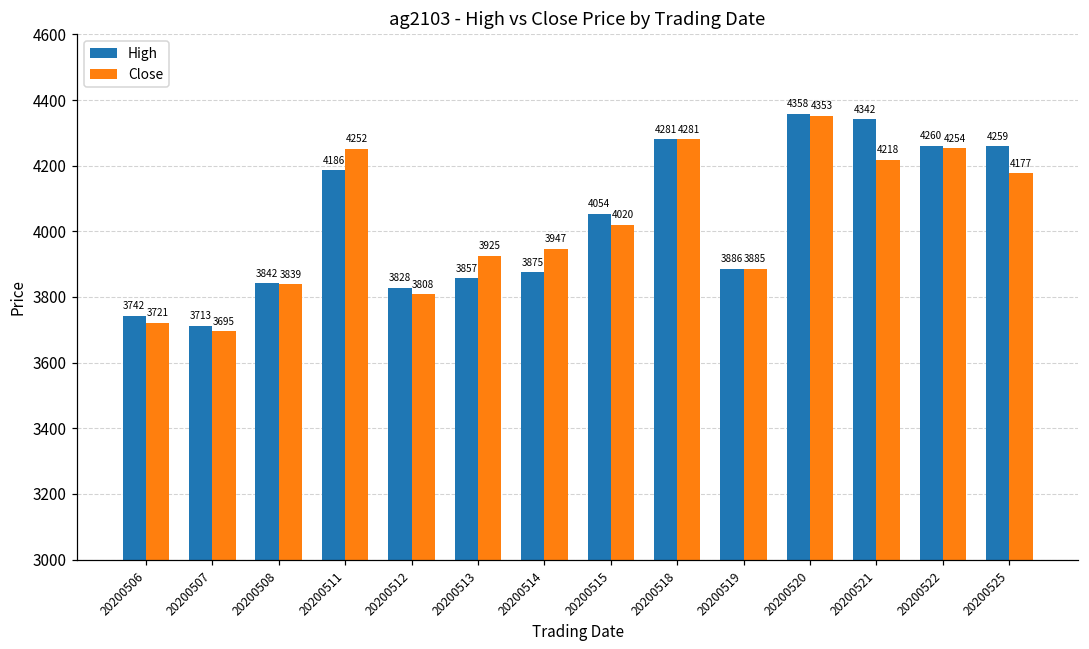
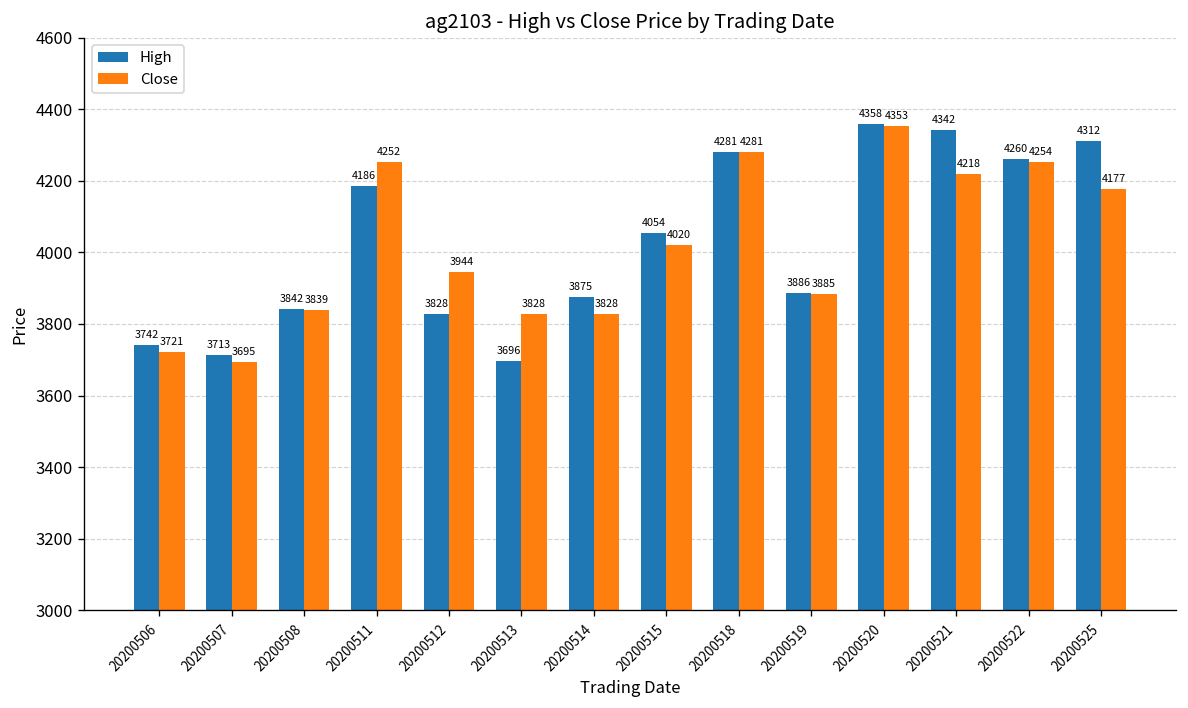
Close, 20200512: 3808 -> 3944
High, 20200513: 3857 -> 3696
Close, 20200513: 3925 -> 3828
Close, 20200514: 3947 -> 3828
High, 20200525: 4259 -> 4312
